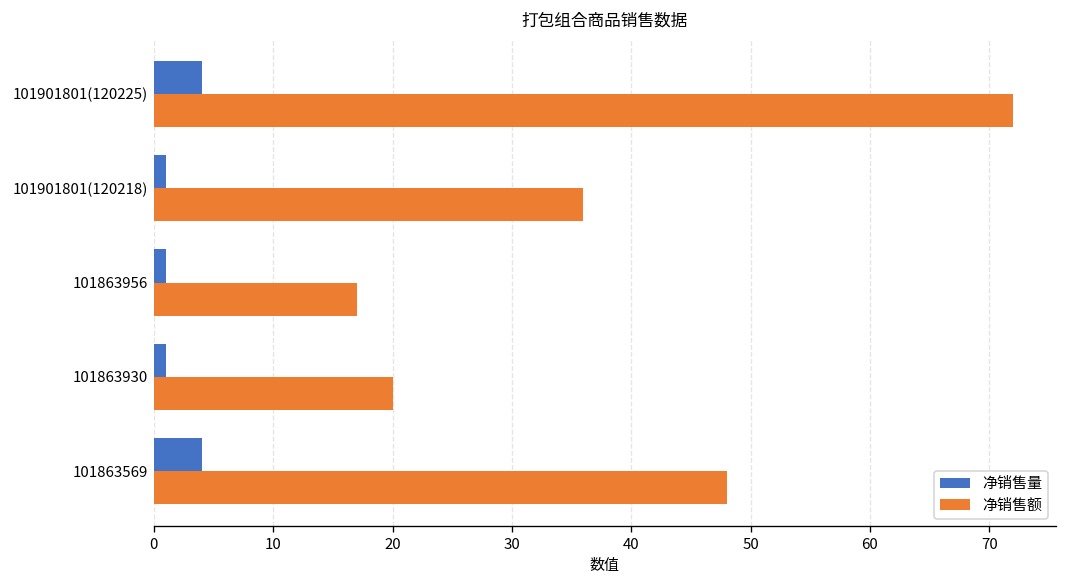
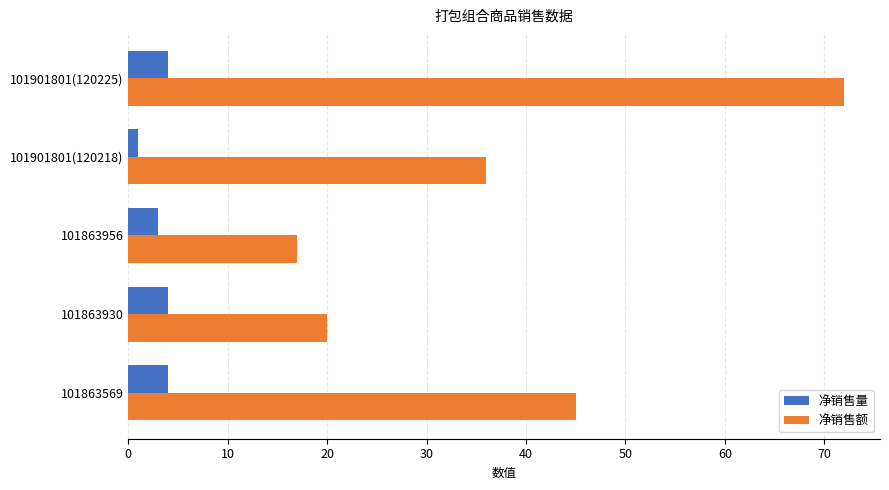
净销售量, 101863956: 1 -> 3
净销售量, 101863930: 1 -> 4
净销售额, 101863569: 48 -> 45
